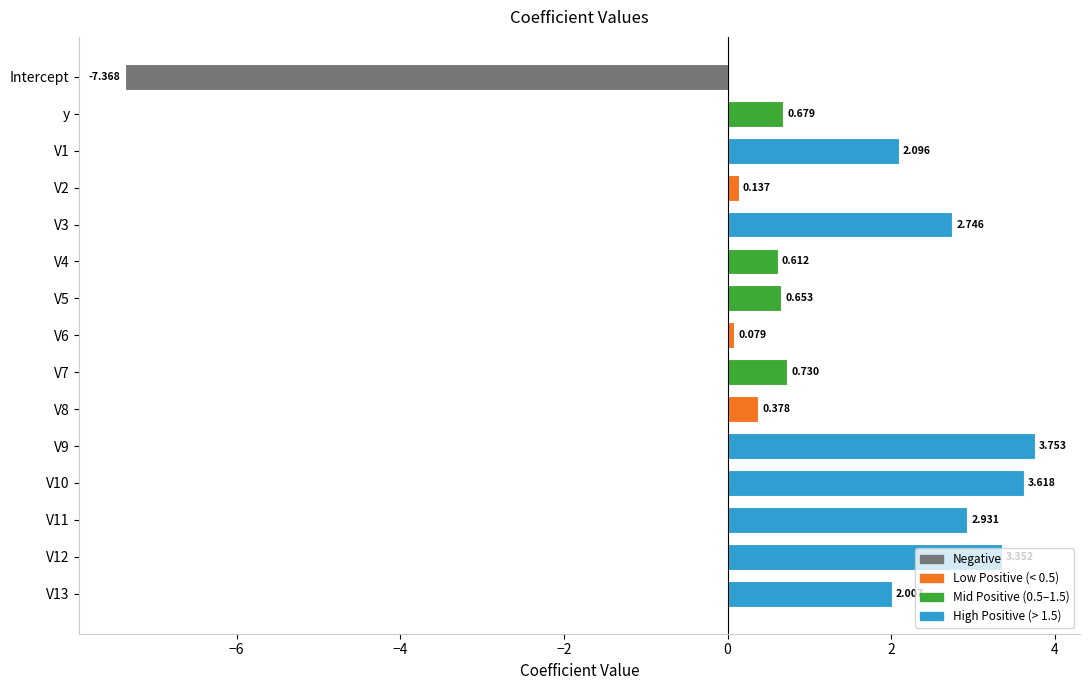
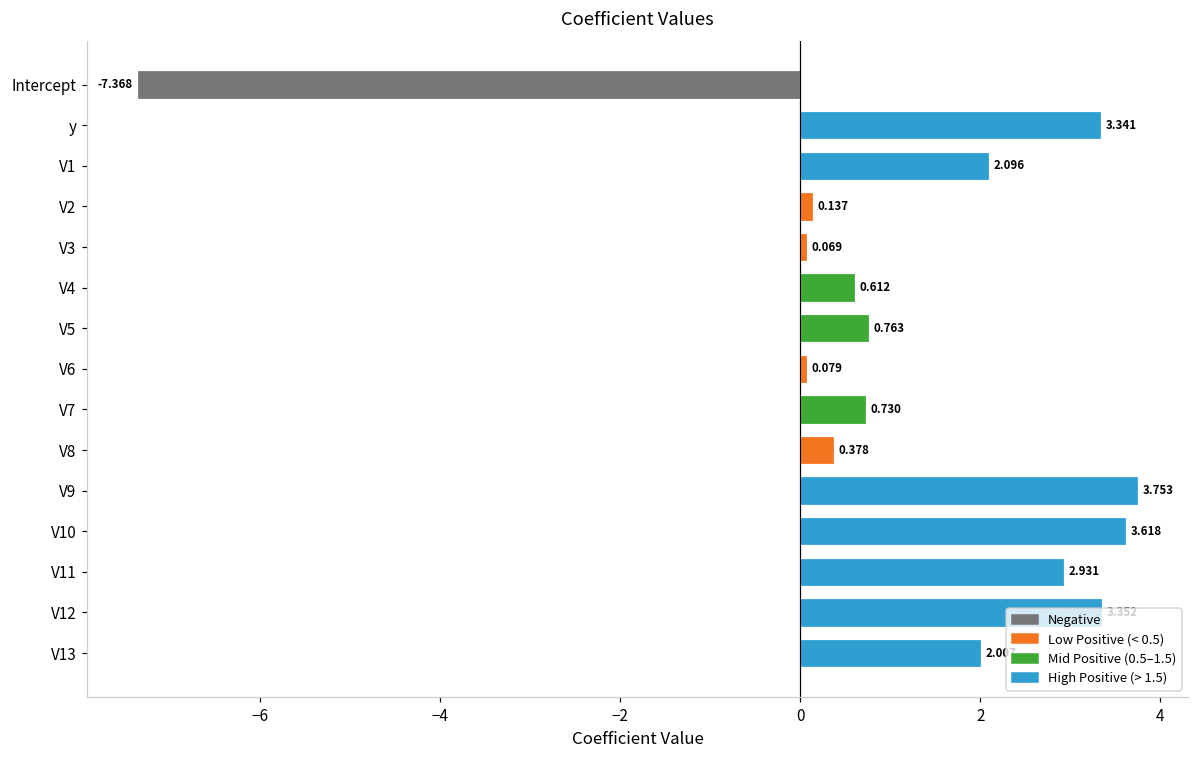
y: 0.679 -> 3.341
V3: 2.746 -> 0.069
V5: 0.653 -> 0.763
